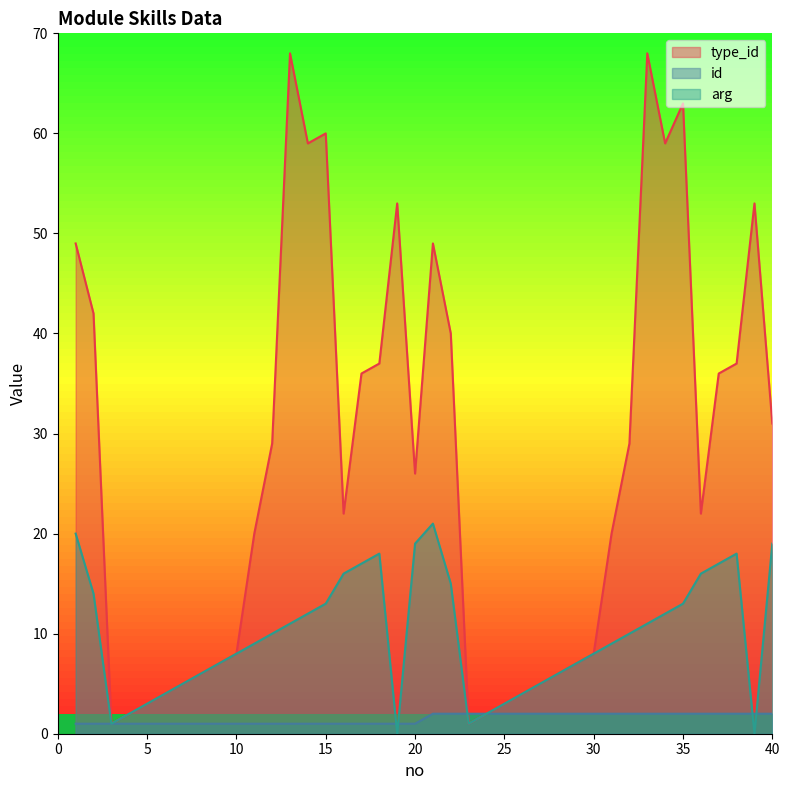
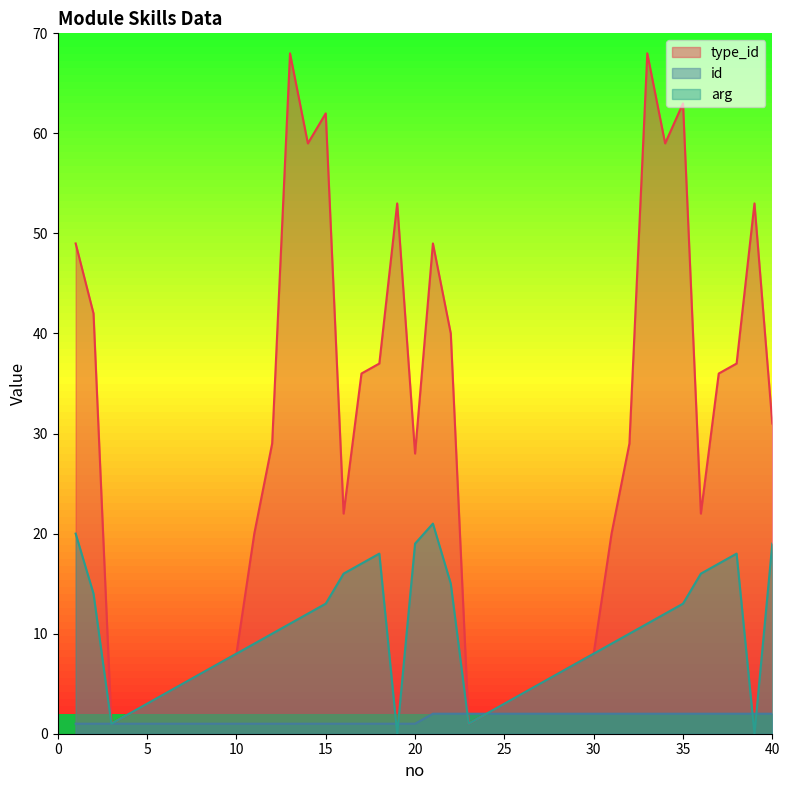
type_id, 15: 60 -> 62
type_id, 20: 26 -> 28
